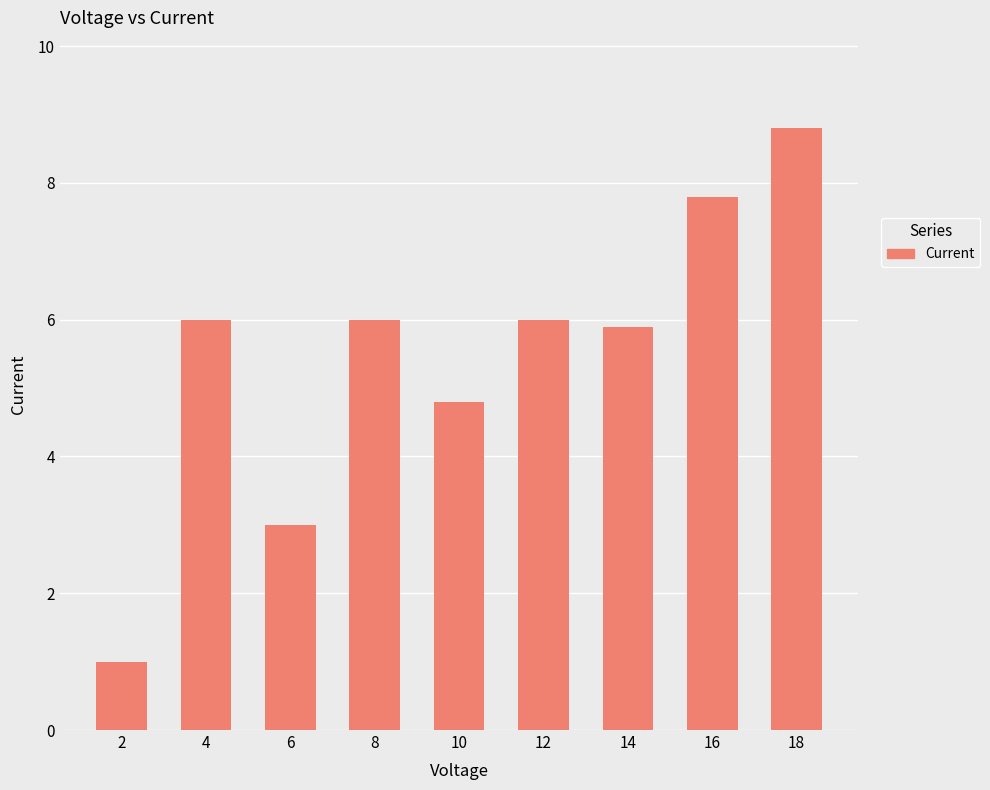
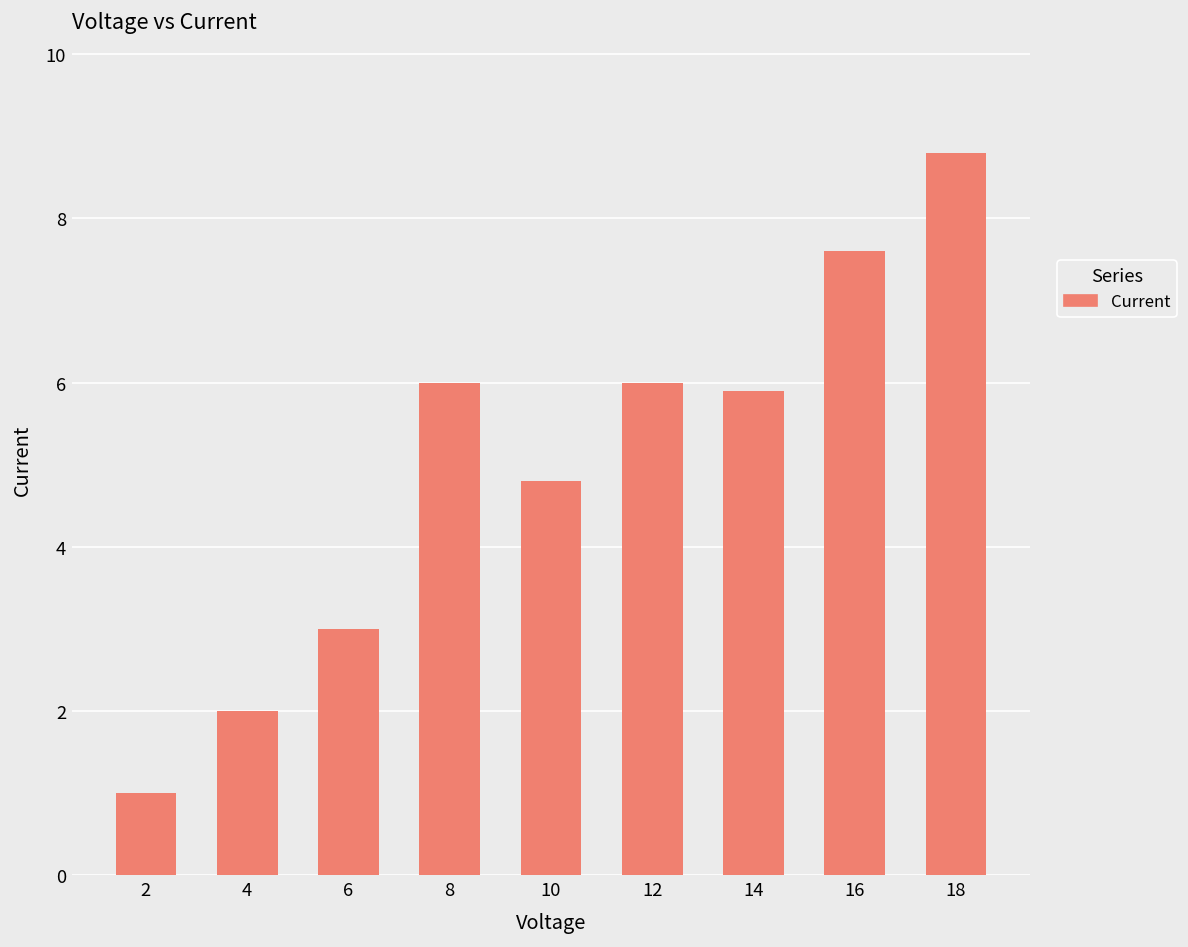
4: 6 -> 2
16: 7.8 -> 7.6
